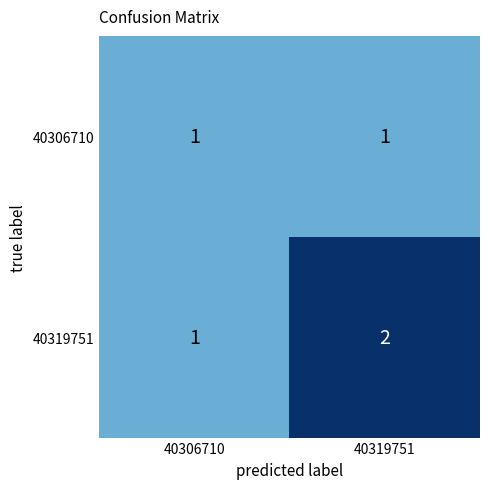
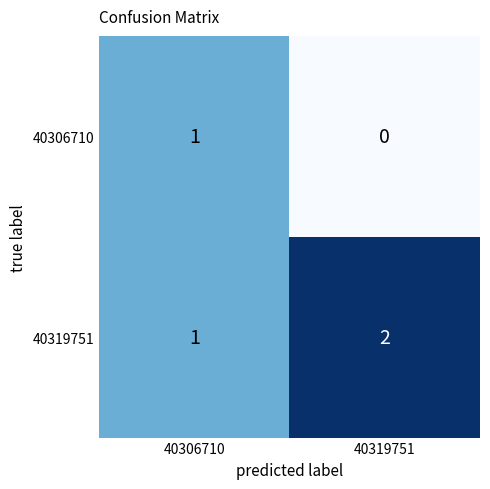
40306710, 40319751: 1 -> 0
